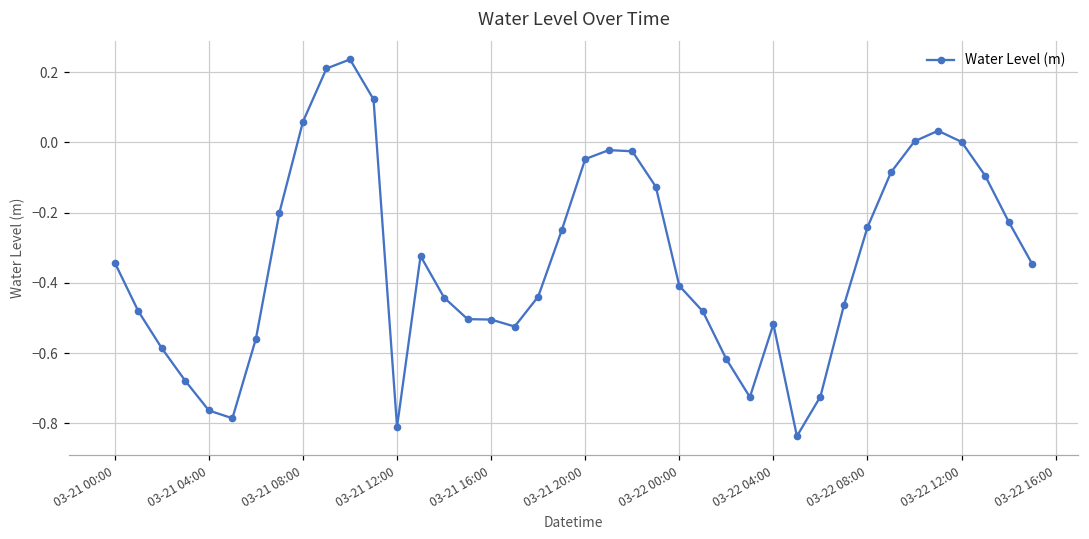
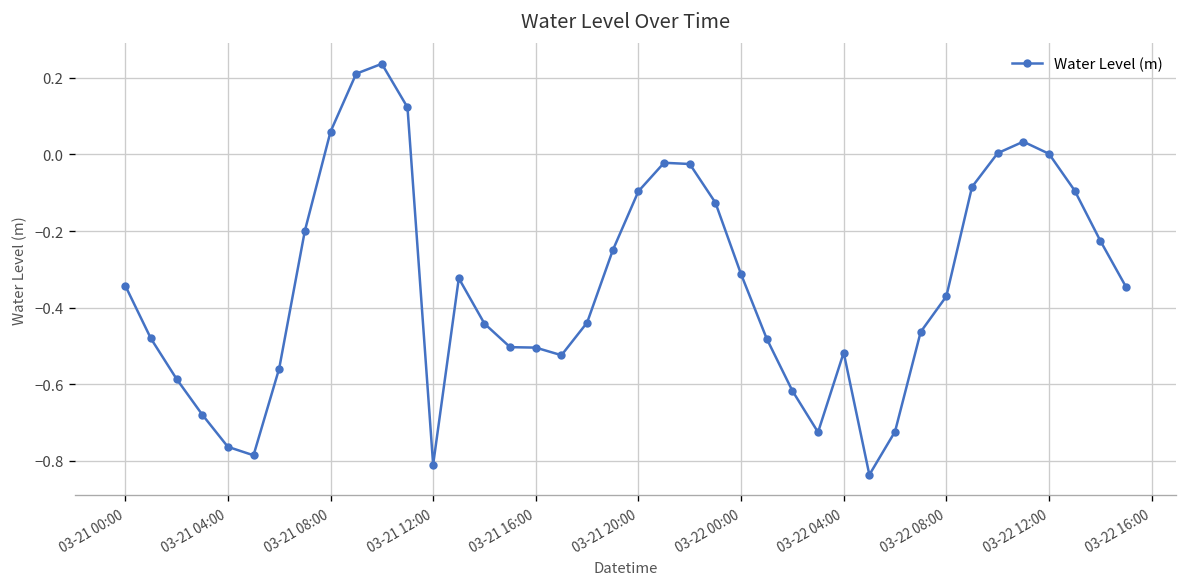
03-21 20:00: -0.05 -> -0.10
03-22 00:00: -0.41 -> -0.31
03-22 08:00: -0.24 -> -0.37
